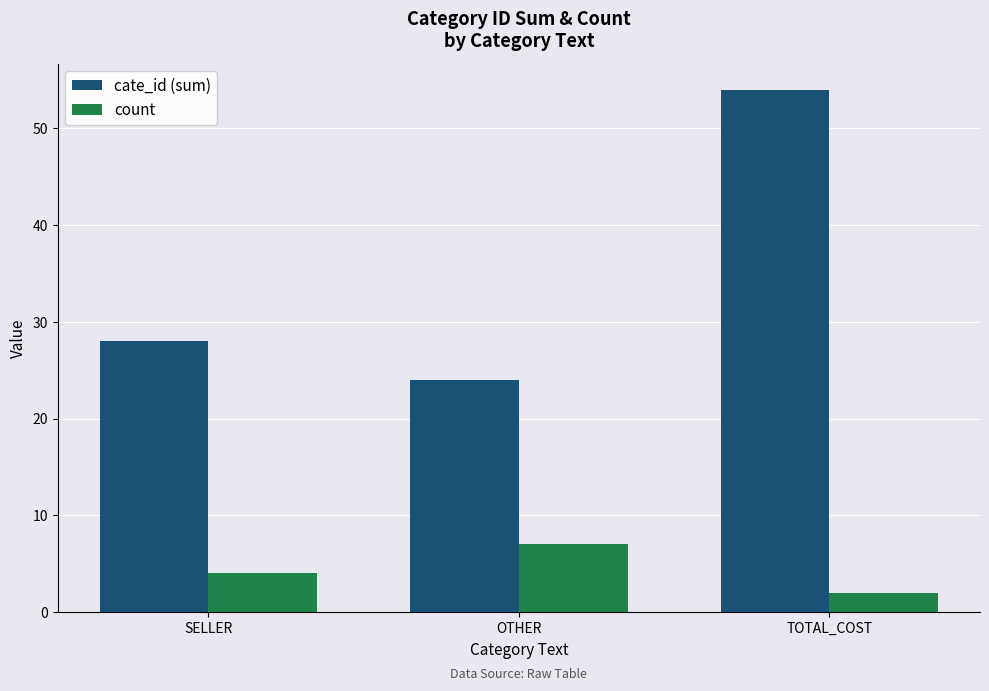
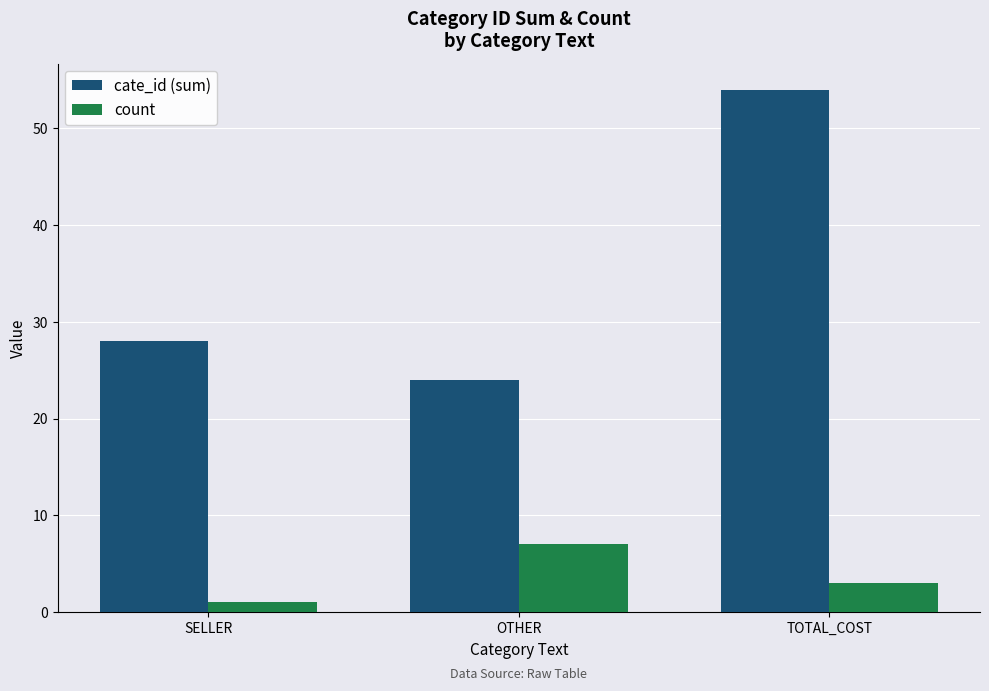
count, SELLER: 4 -> 1
count, TOTAL_COST: 2 -> 3
